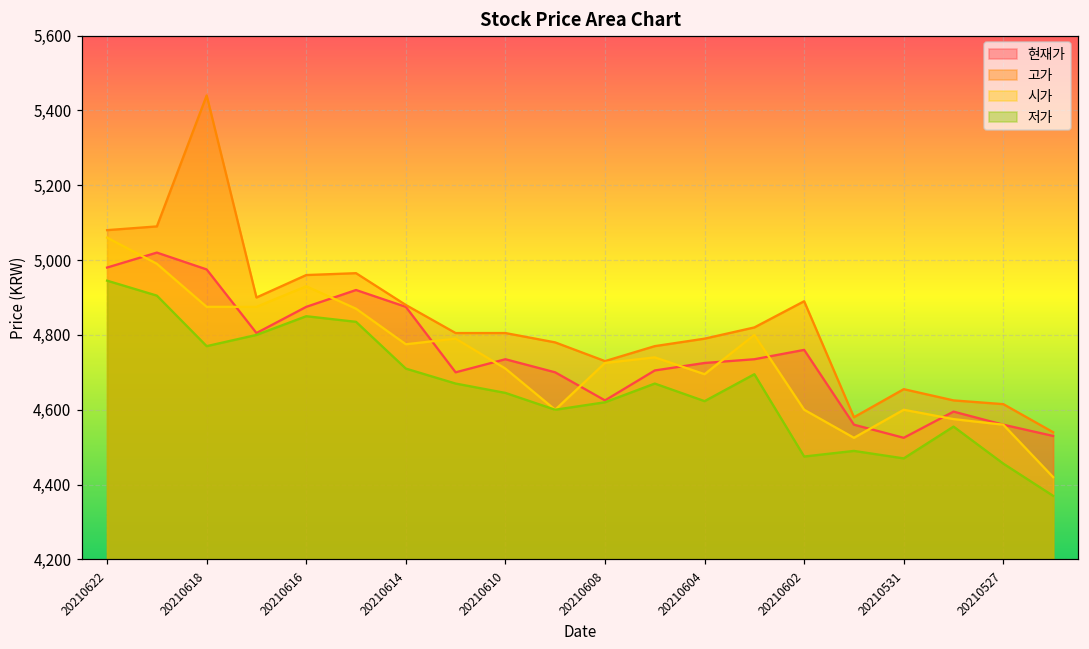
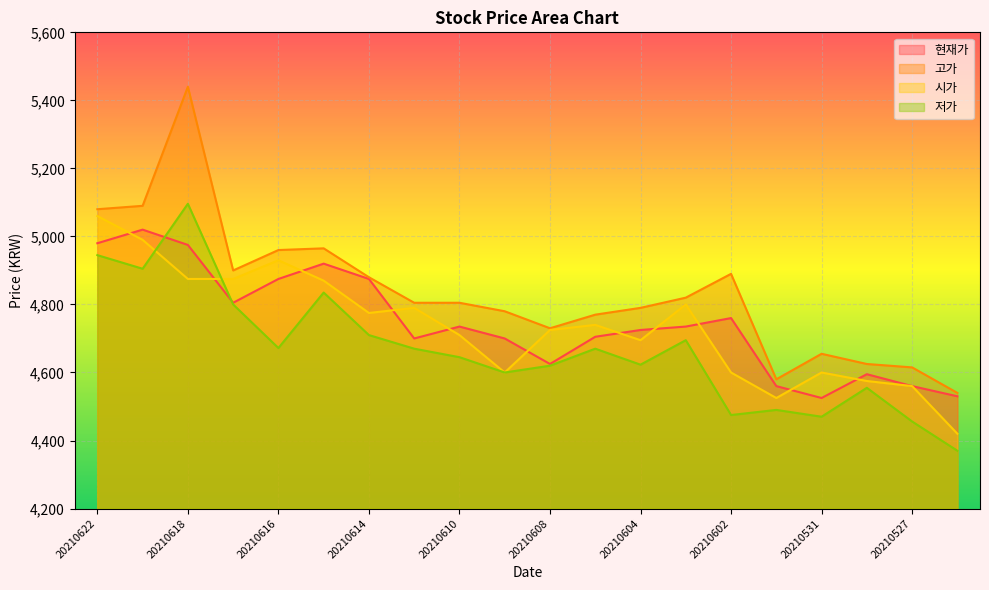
저가, 20210618: 4,770 -> 5,100
저가, 20210616: 4,850 -> 4,670
